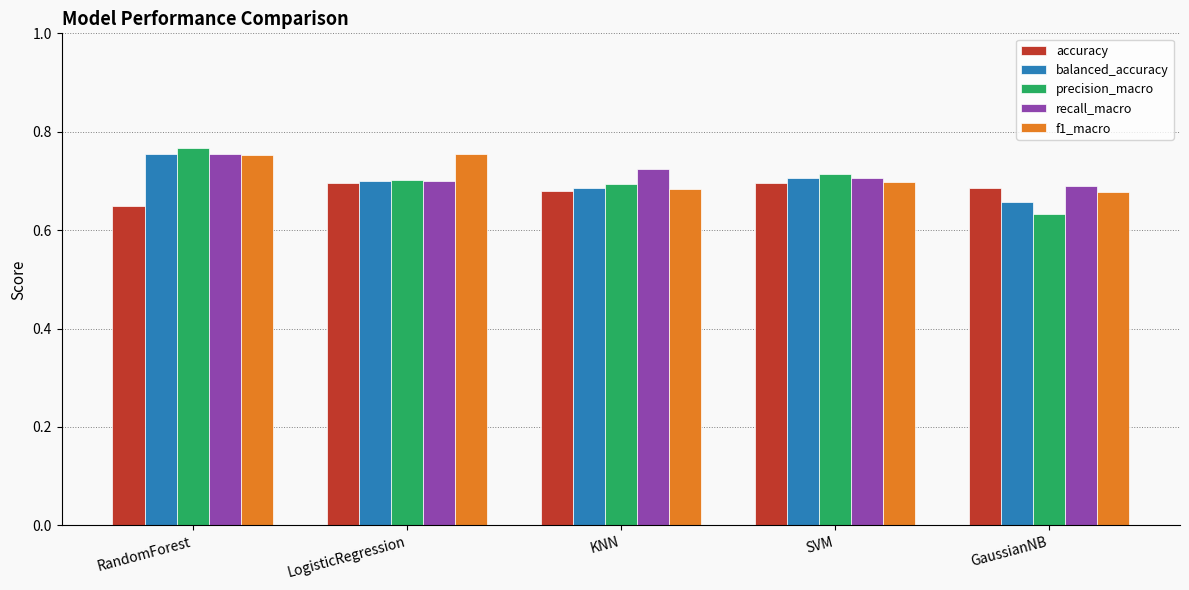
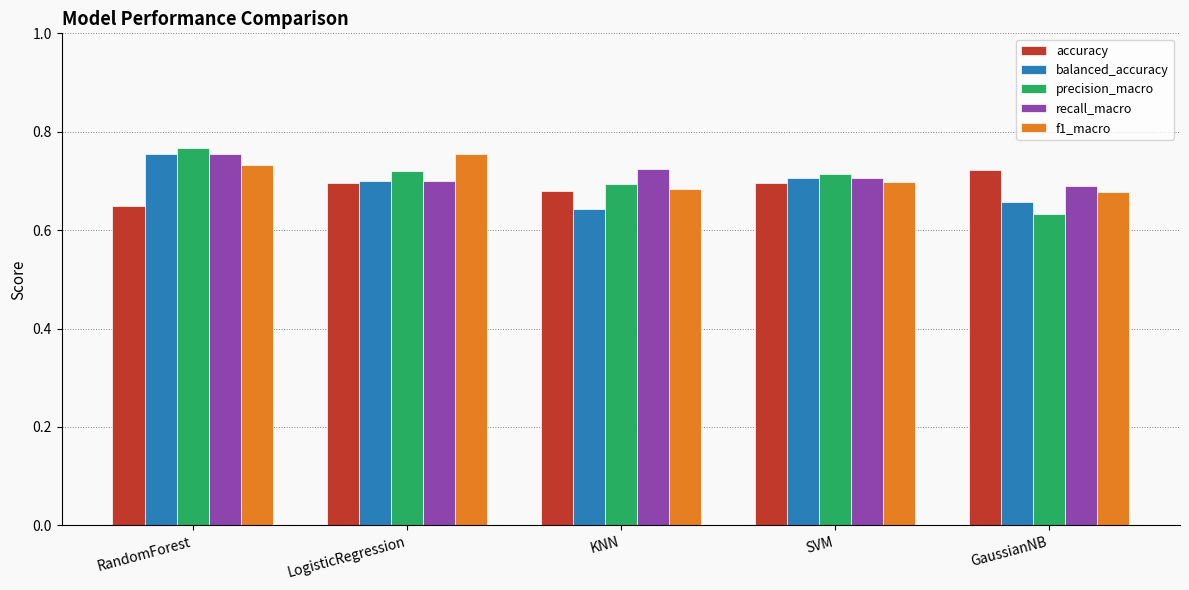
f1_macro, RandomForest: 0.75 -> 0.73
precision_macro, LogisticRegression: 0.70 -> 0.72
balanced_accuracy, KNN: 0.68 -> 0.64
accuracy, GaussianNB: 0.68 -> 0.72
